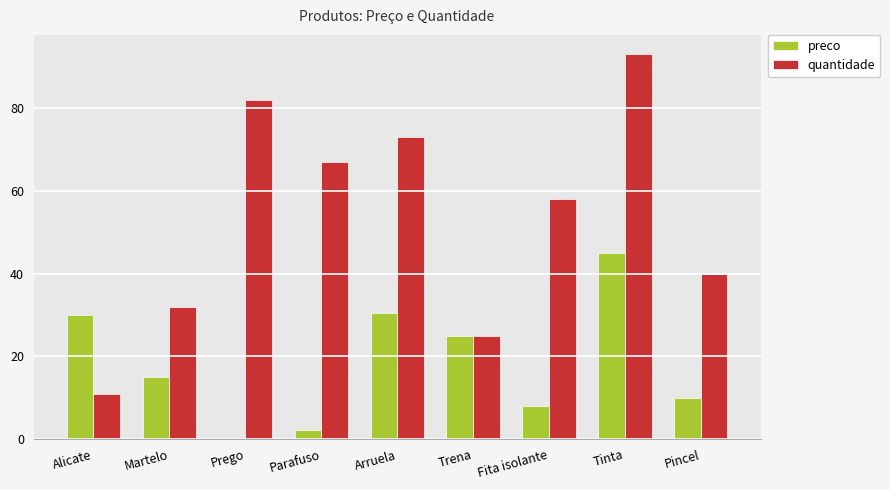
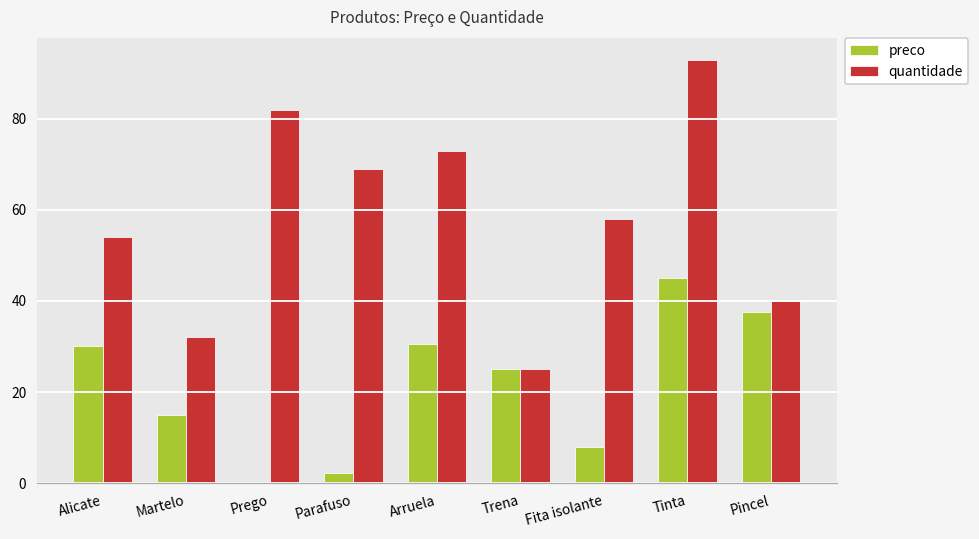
quantidade, Alicate: 11 -> 54
quantidade, Parafuso: 67 -> 69
preco, Pincel: 10 -> 38
